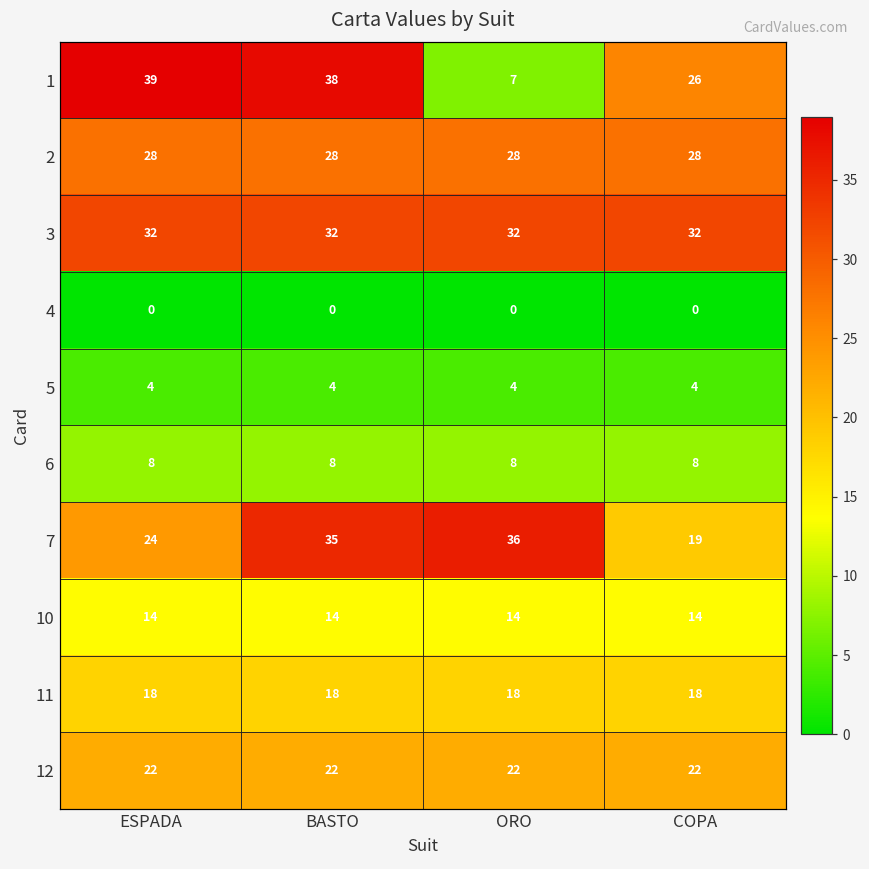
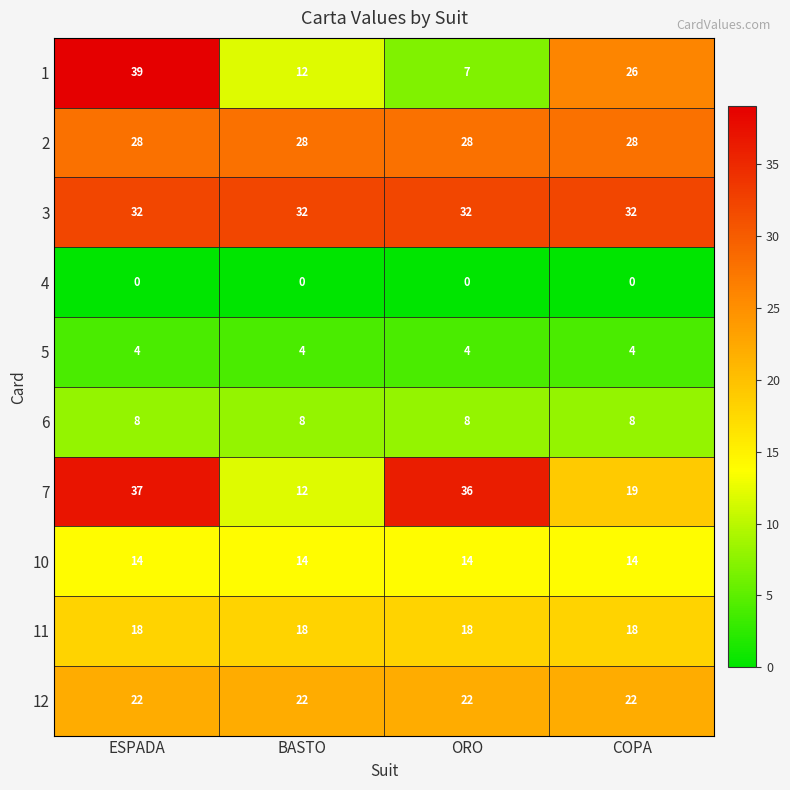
1, BASTO: 38 -> 12
7, ESPADA: 24 -> 37
7, BASTO: 35 -> 12
